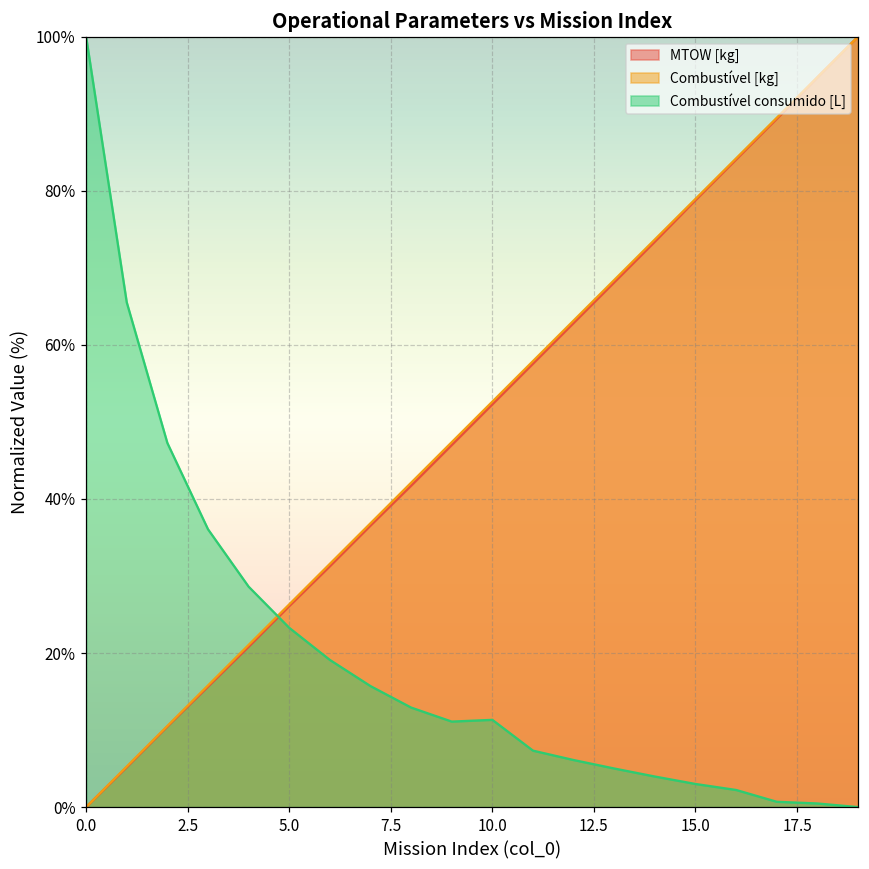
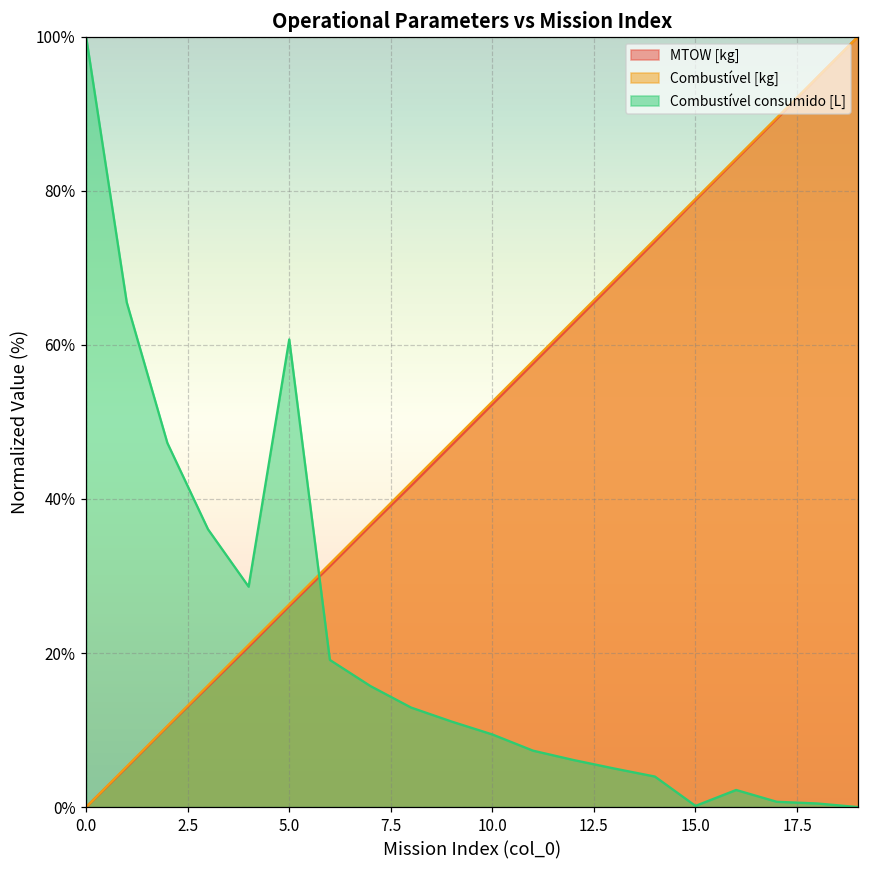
Combustível consumido [L], 5.0: 23% -> 61%
Combustível consumido [L], 10.0: 11% -> 9%
Combustível consumido [L], 15.0: 3% -> 0%
